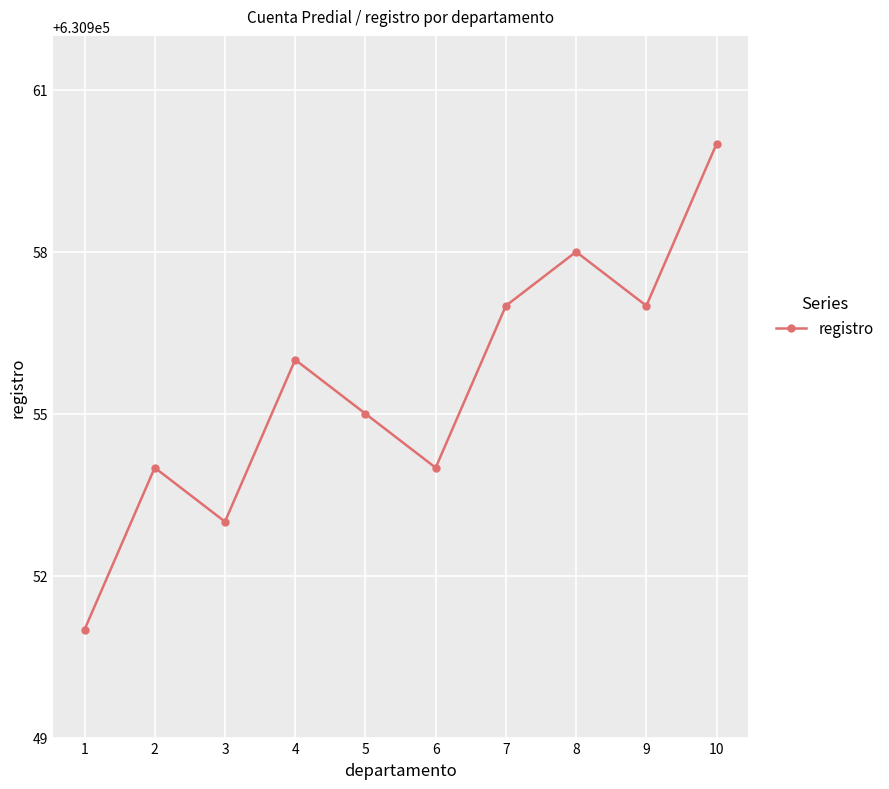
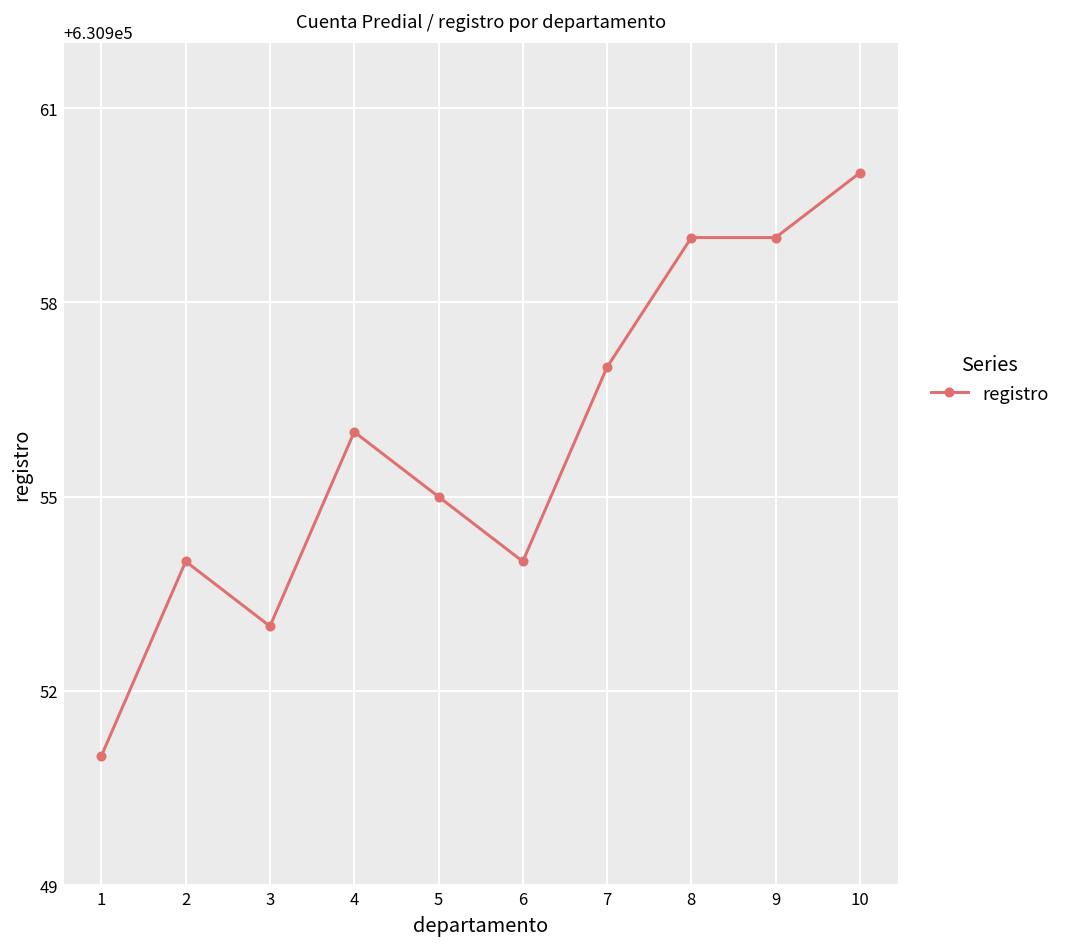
8: 630958 -> 630959
9: 630957 -> 630959
